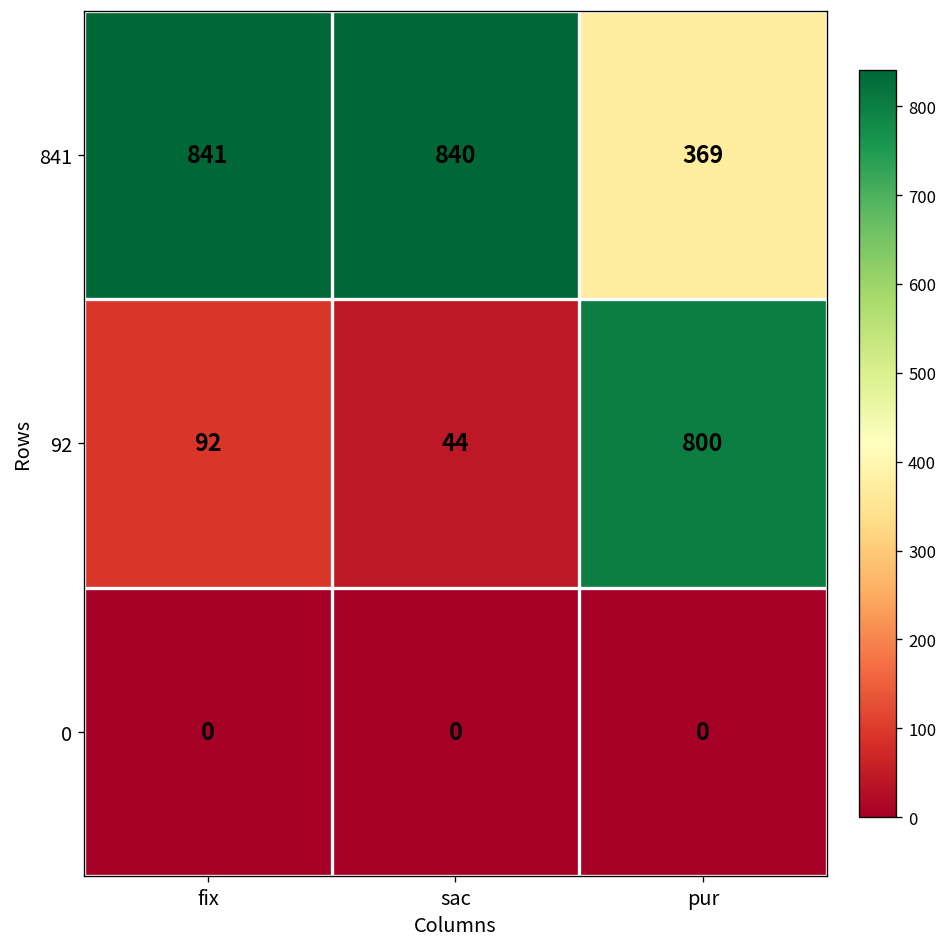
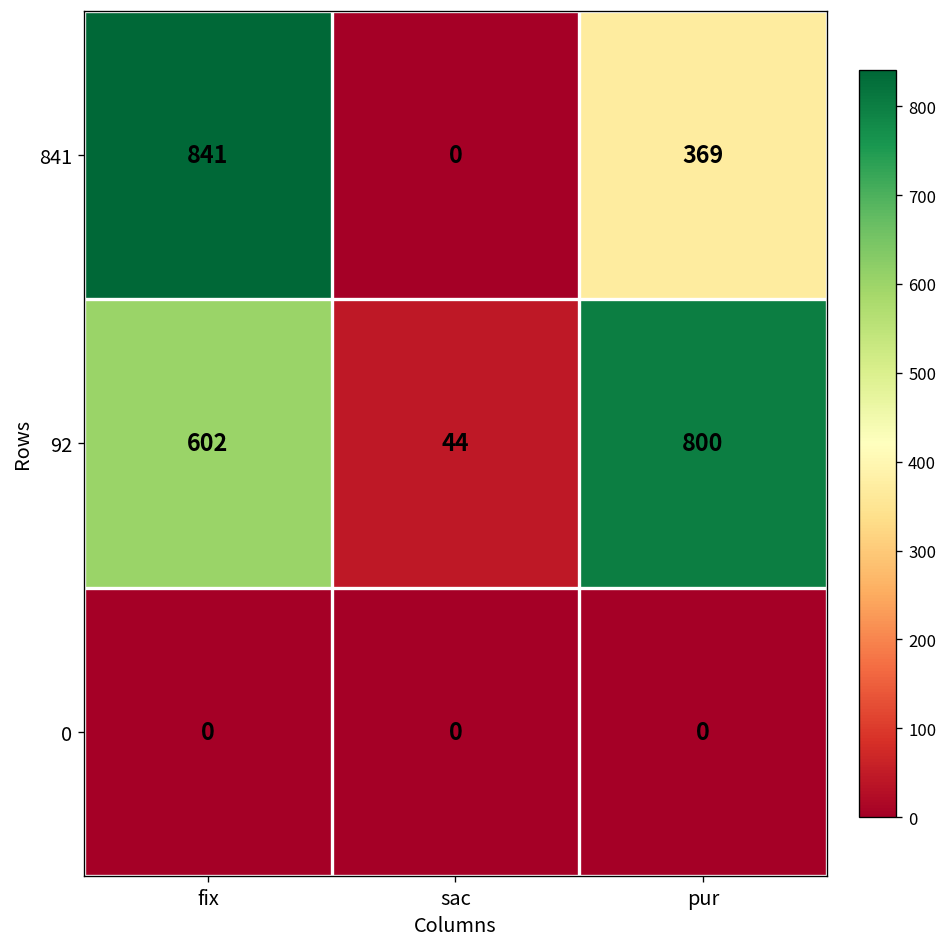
841, sac: 840 -> 0
92, fix: 92 -> 602
